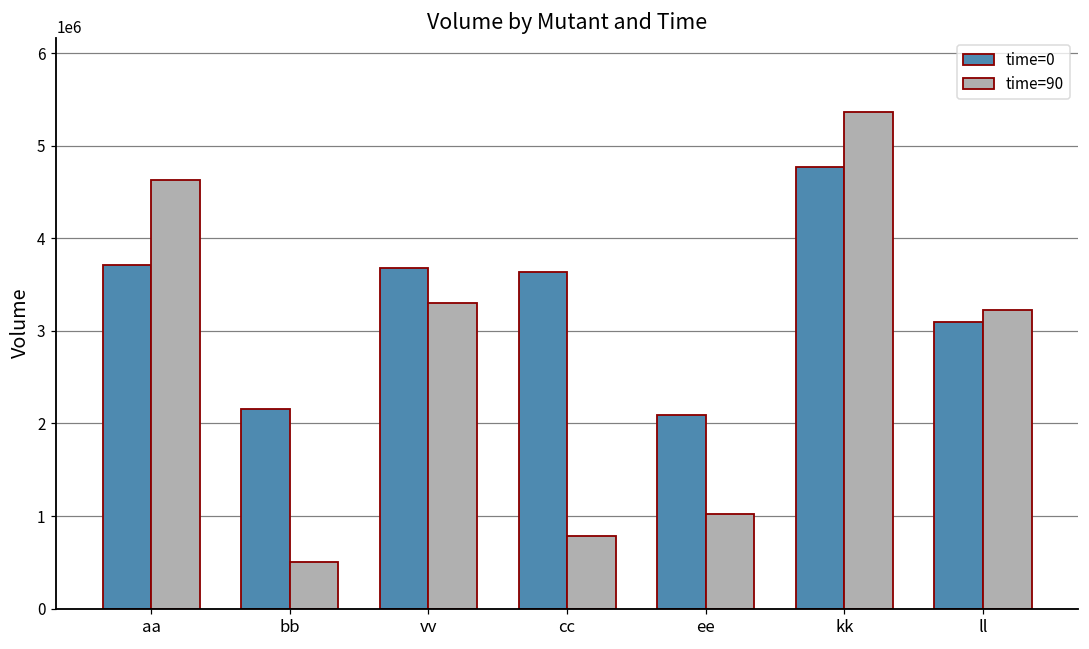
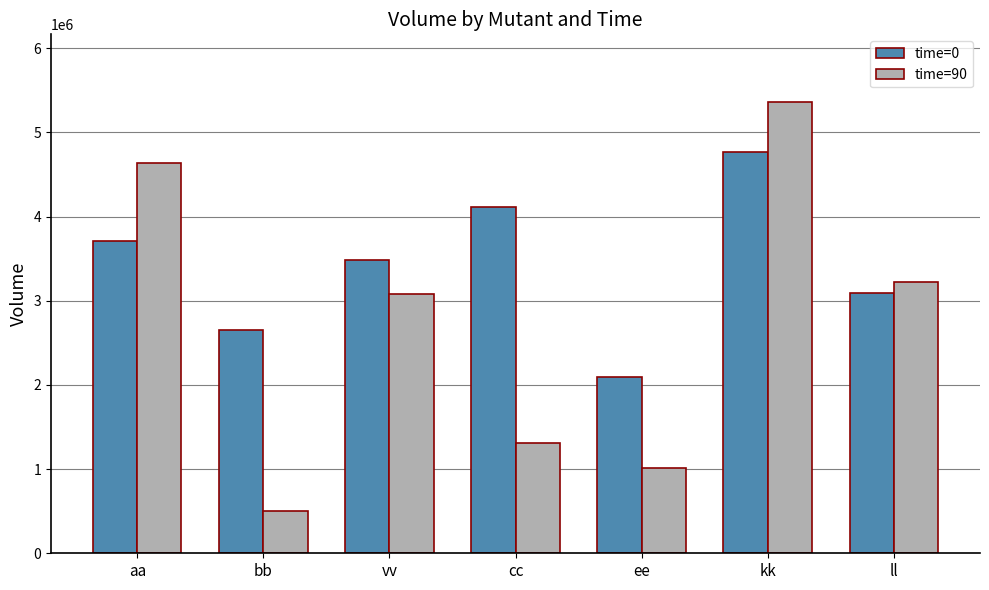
time=0, bb: 2200000 -> 2700000
time=0, vv: 3700000 -> 3500000
time=90, vv: 3300000 -> 3100000
time=0, cc: 3600000 -> 4100000
time=90, cc: 800000 -> 1300000
